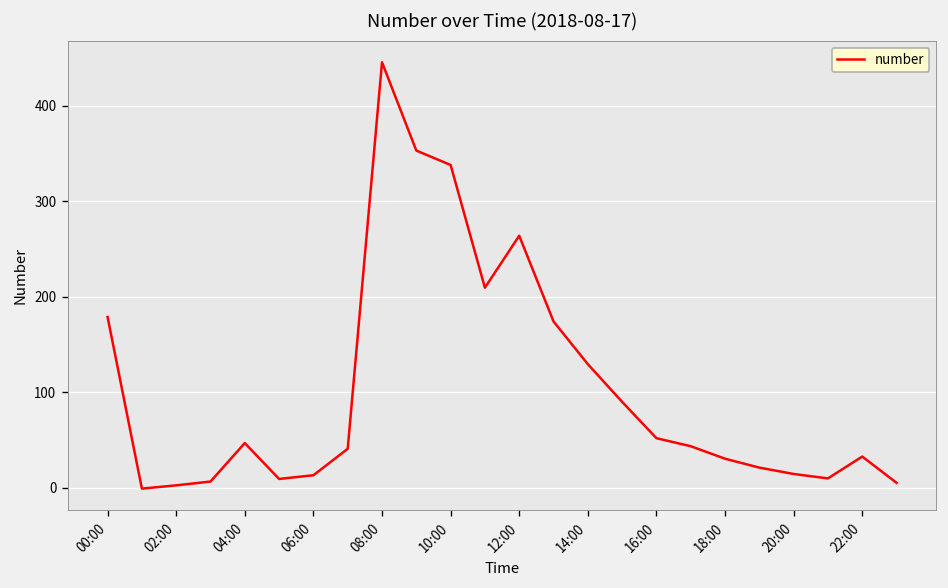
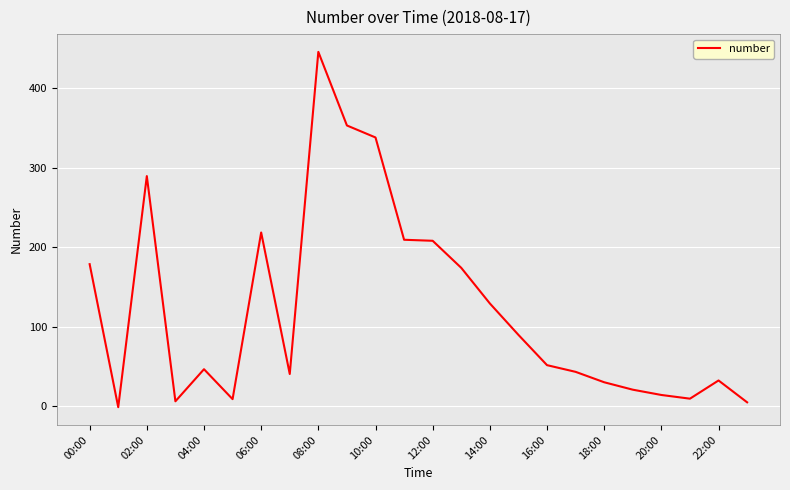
02:00: 0 -> 290
06:00: 10 -> 220
12:00: 260 -> 210
